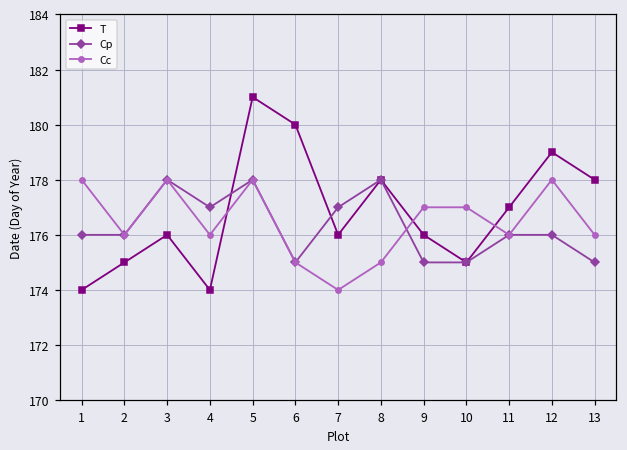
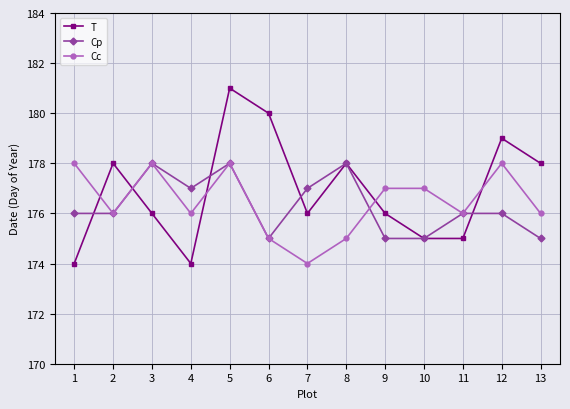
T, 2: 175 -> 178
T, 11: 177 -> 175
